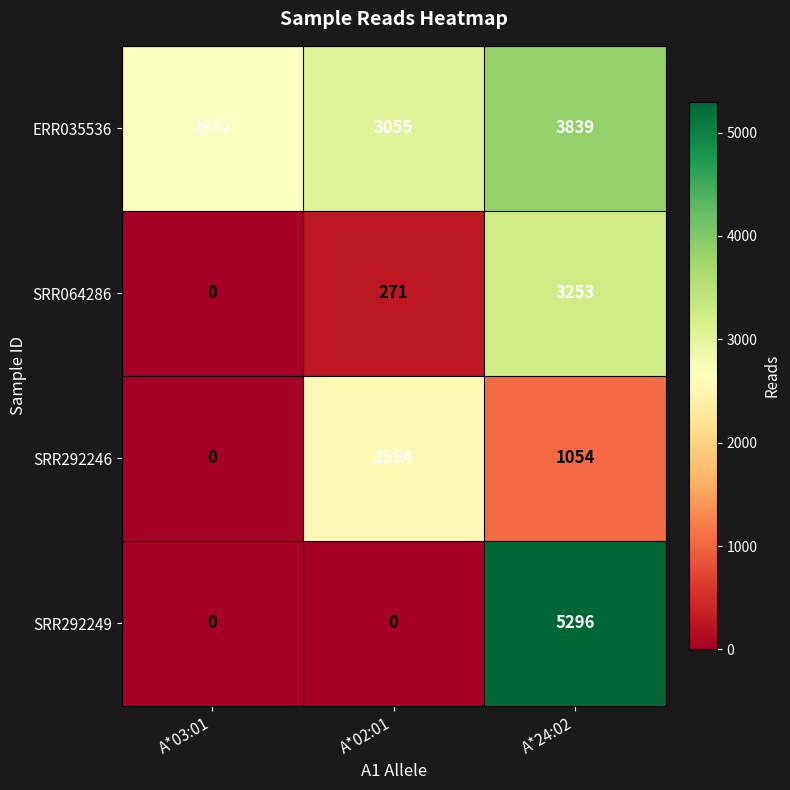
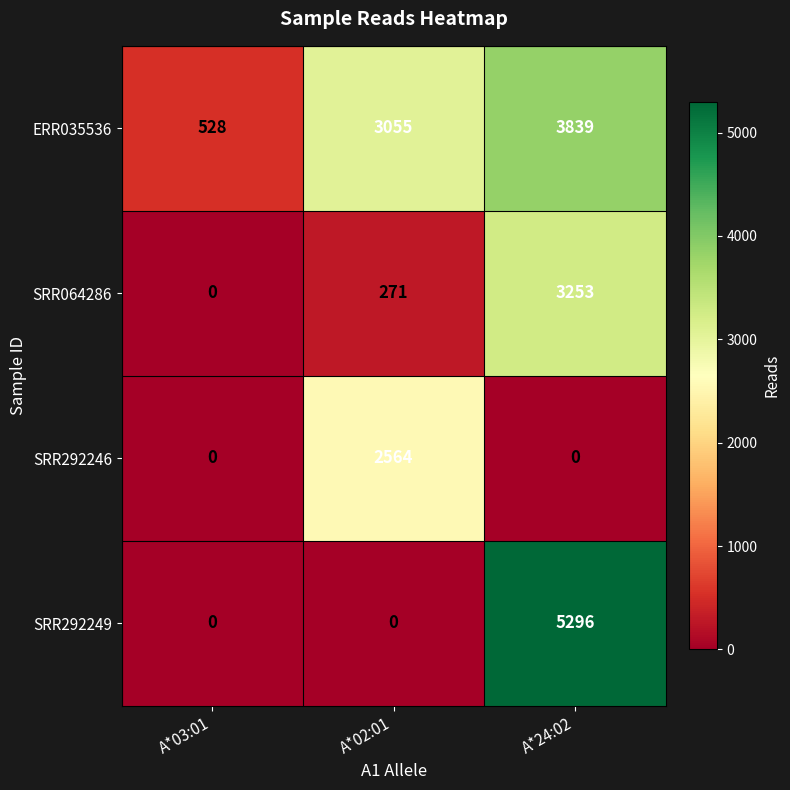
ERR035536, A*03:01: 2682 -> 528
SRR292246, A*24:02: 1054 -> 0
